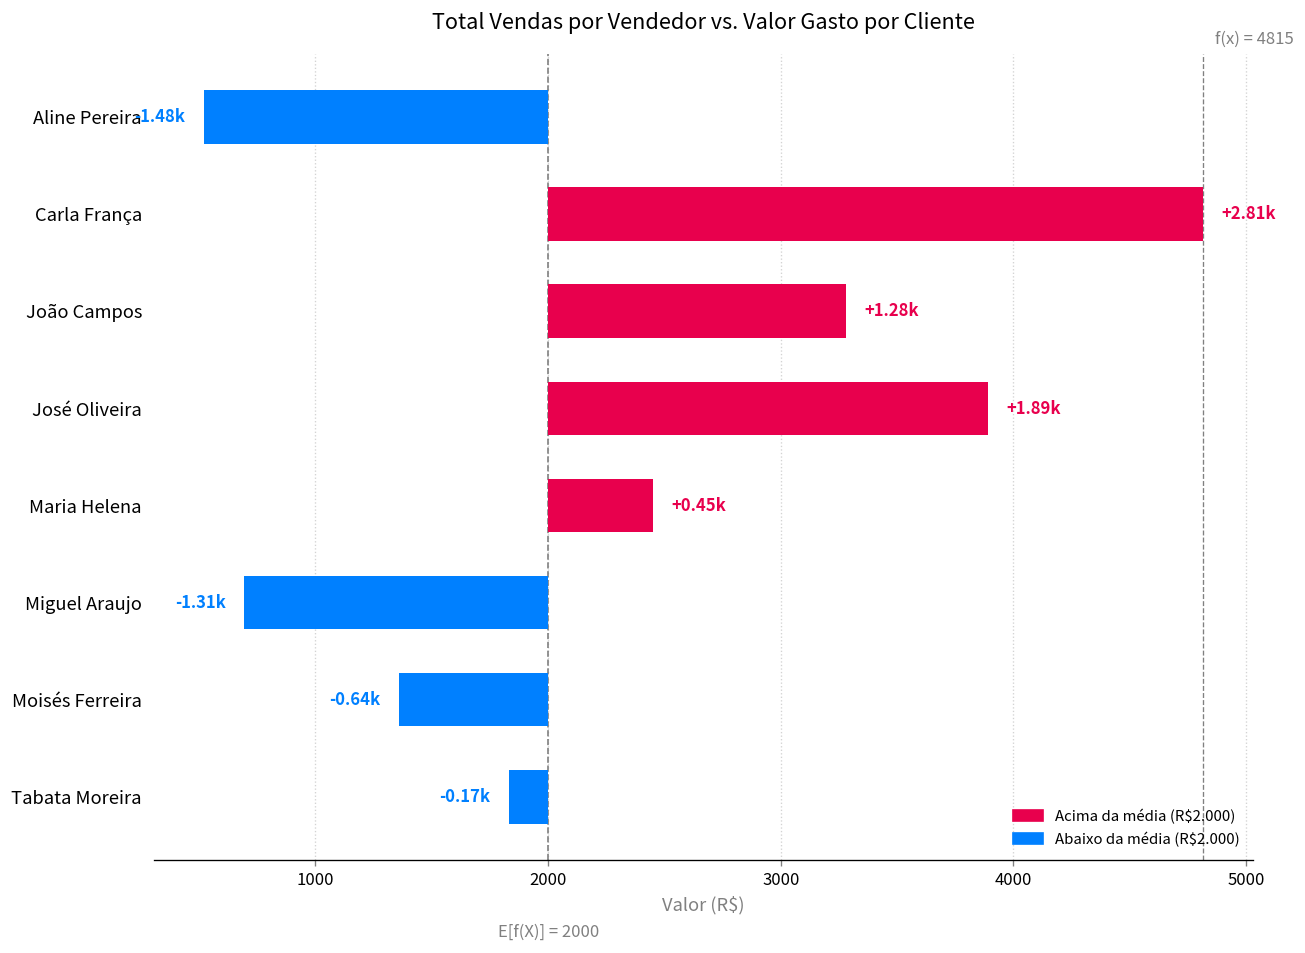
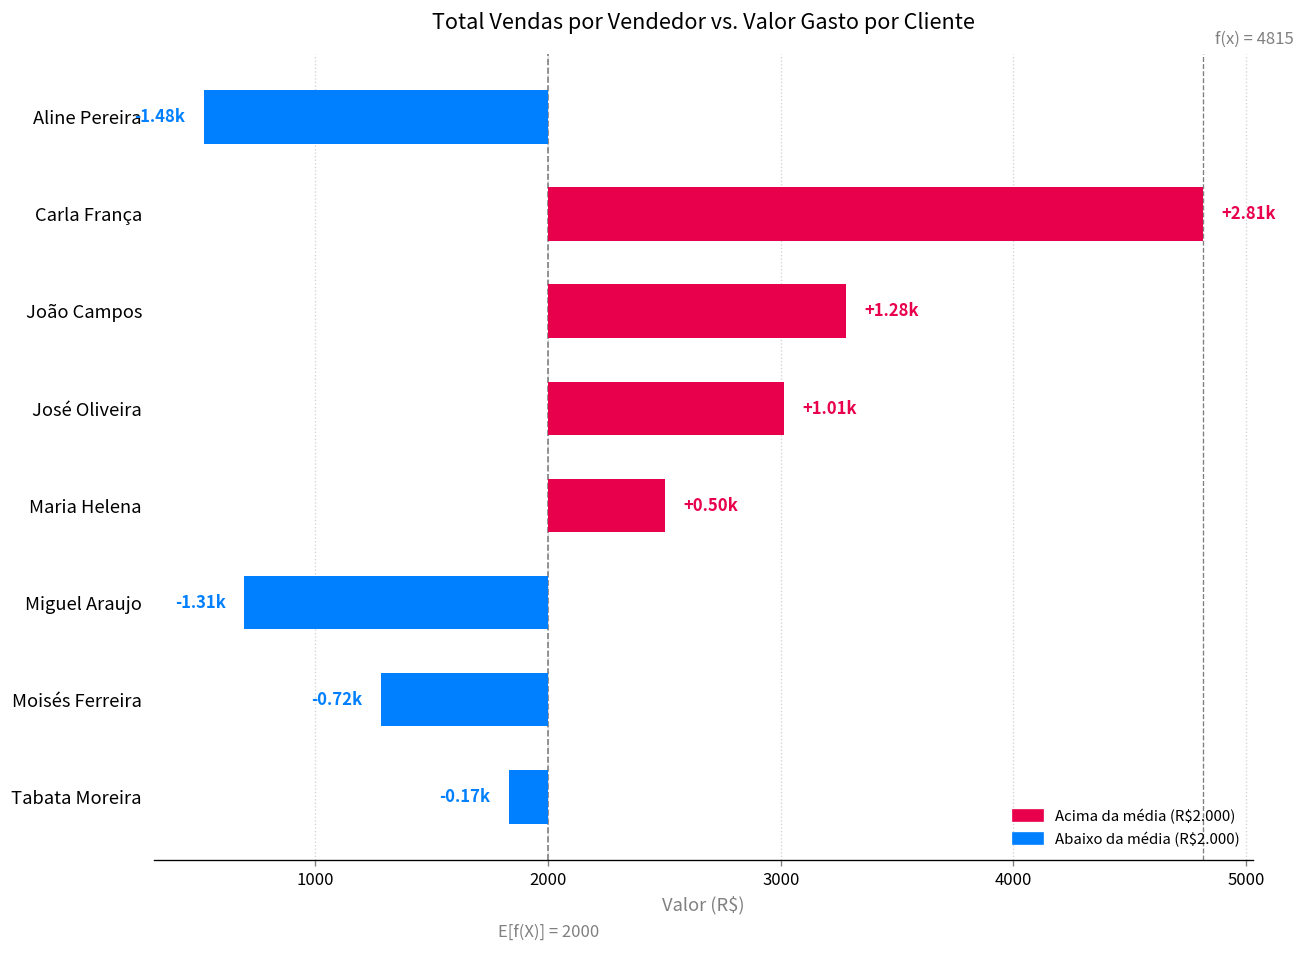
José Oliveira: +1.89k -> +1.01k
Maria Helena: +0.45k -> +0.50k
Moisés Ferreira: -0.64k -> -0.72k
